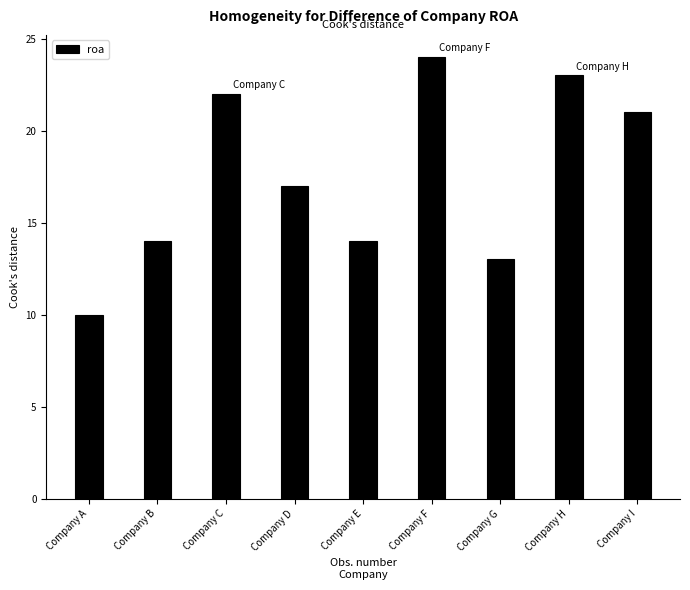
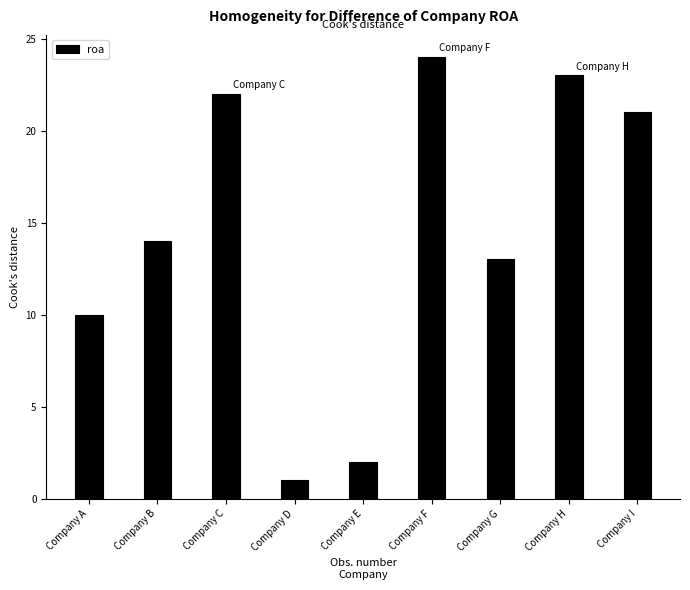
Company D: 17 -> 1
Company E: 14 -> 2
